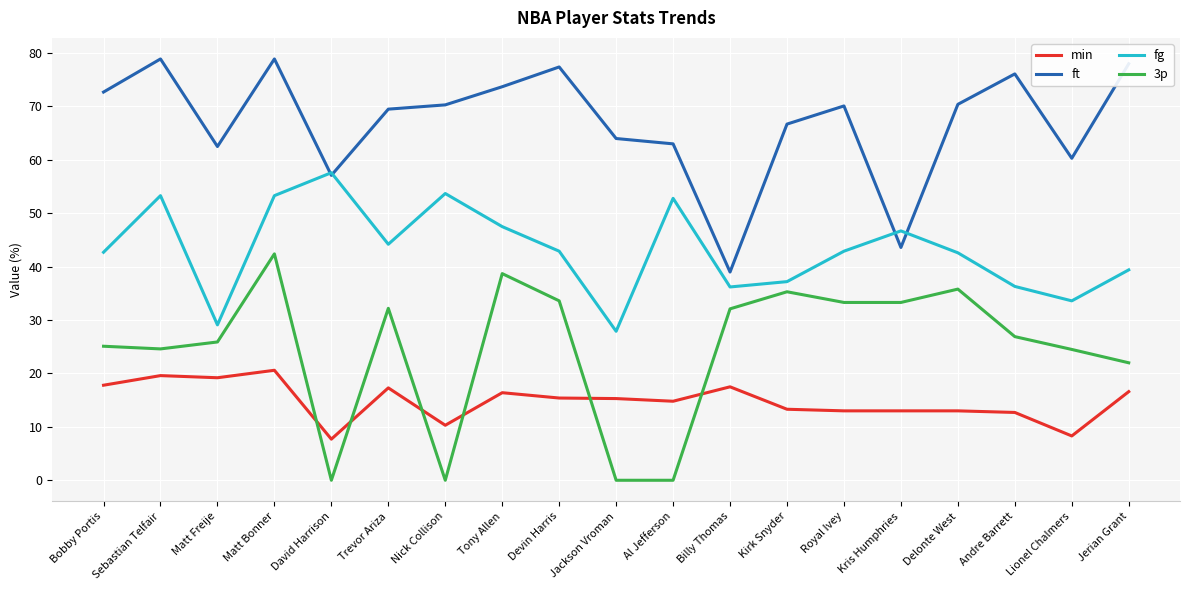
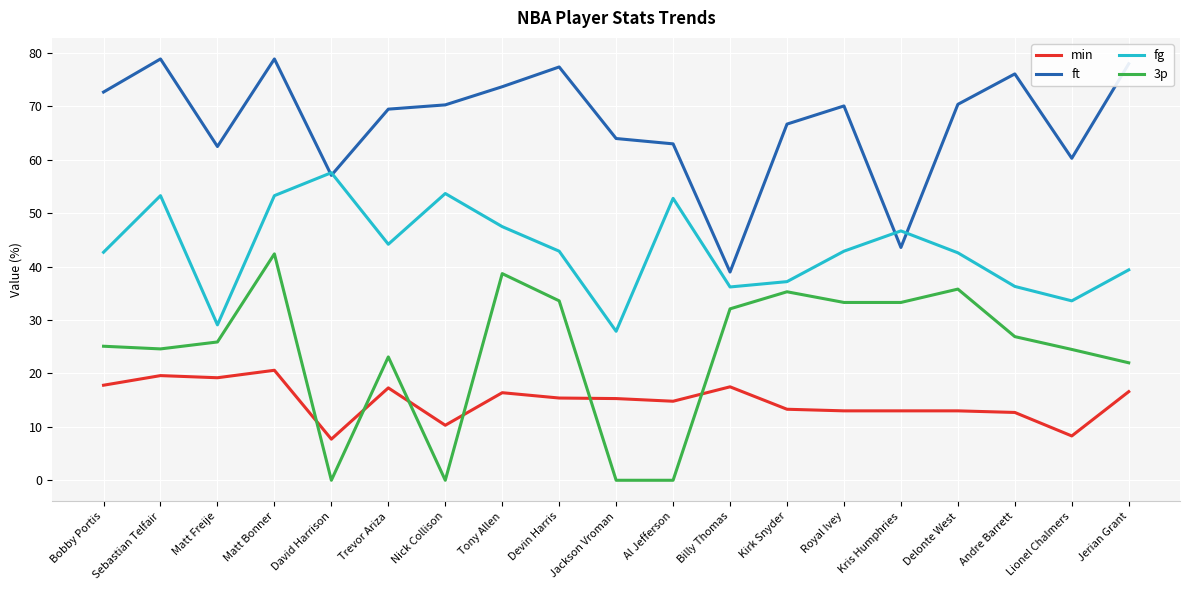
3p, Trevor Ariza: 32 -> 23
